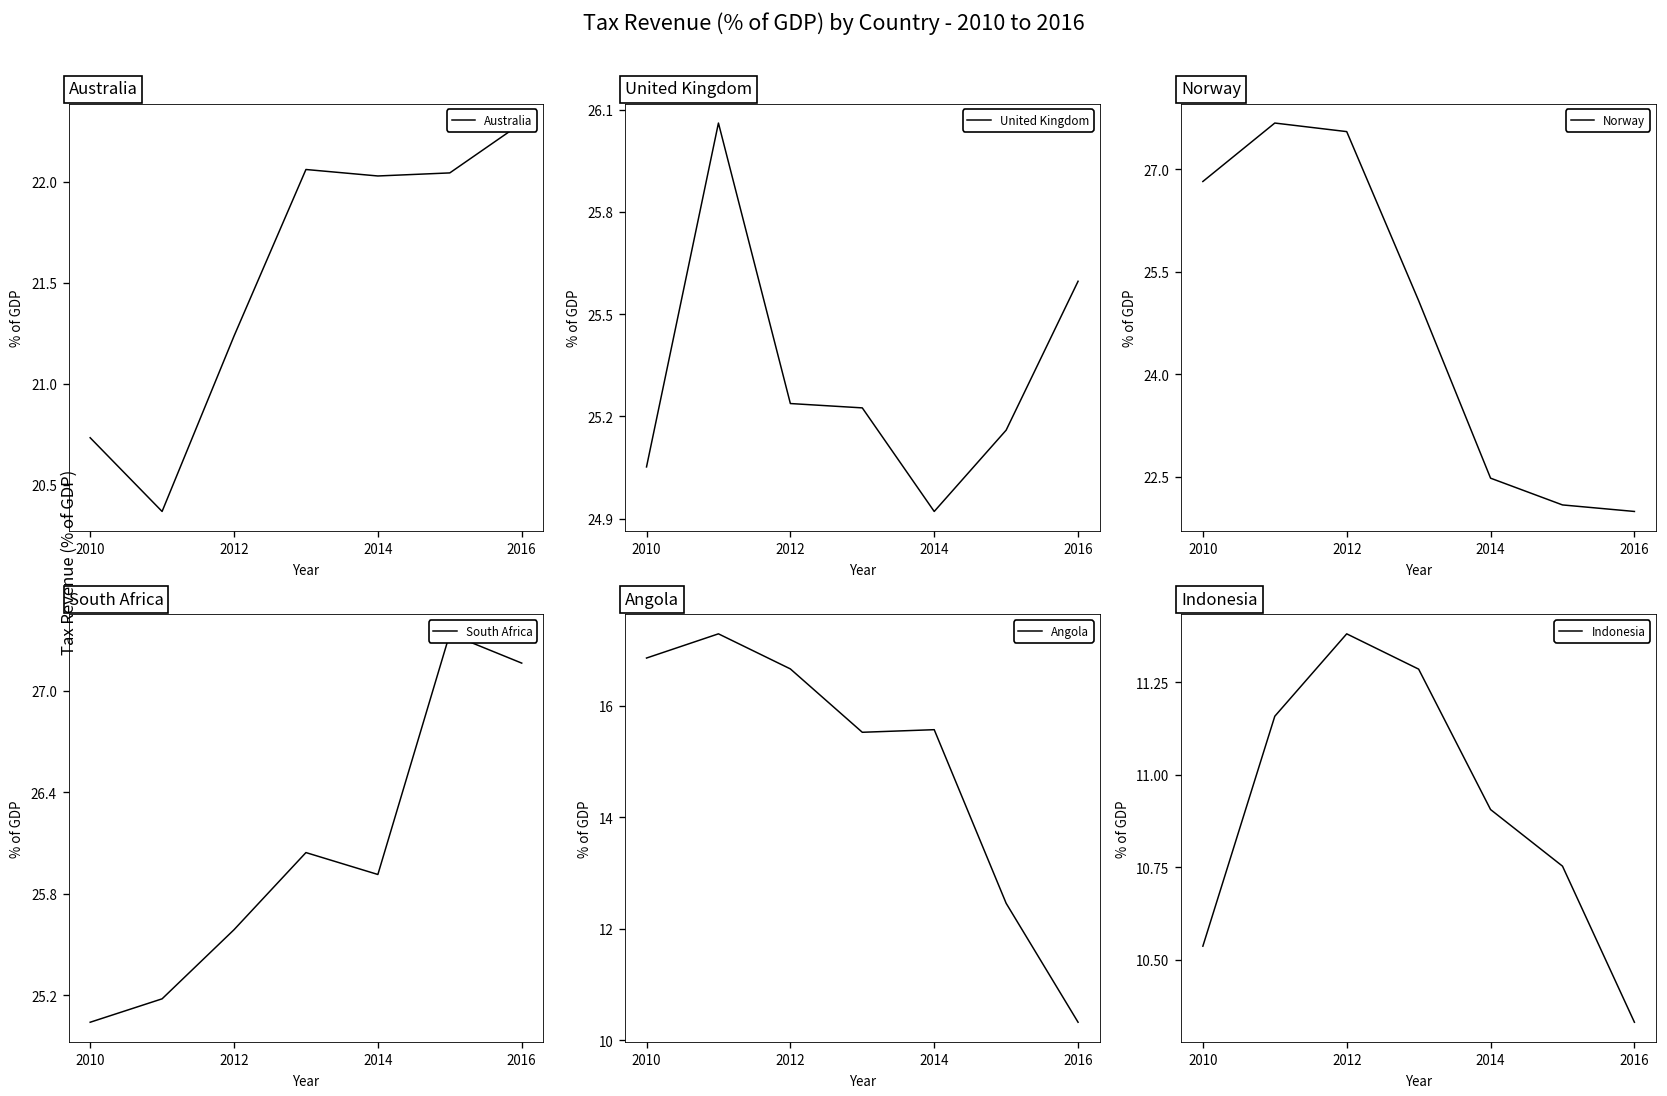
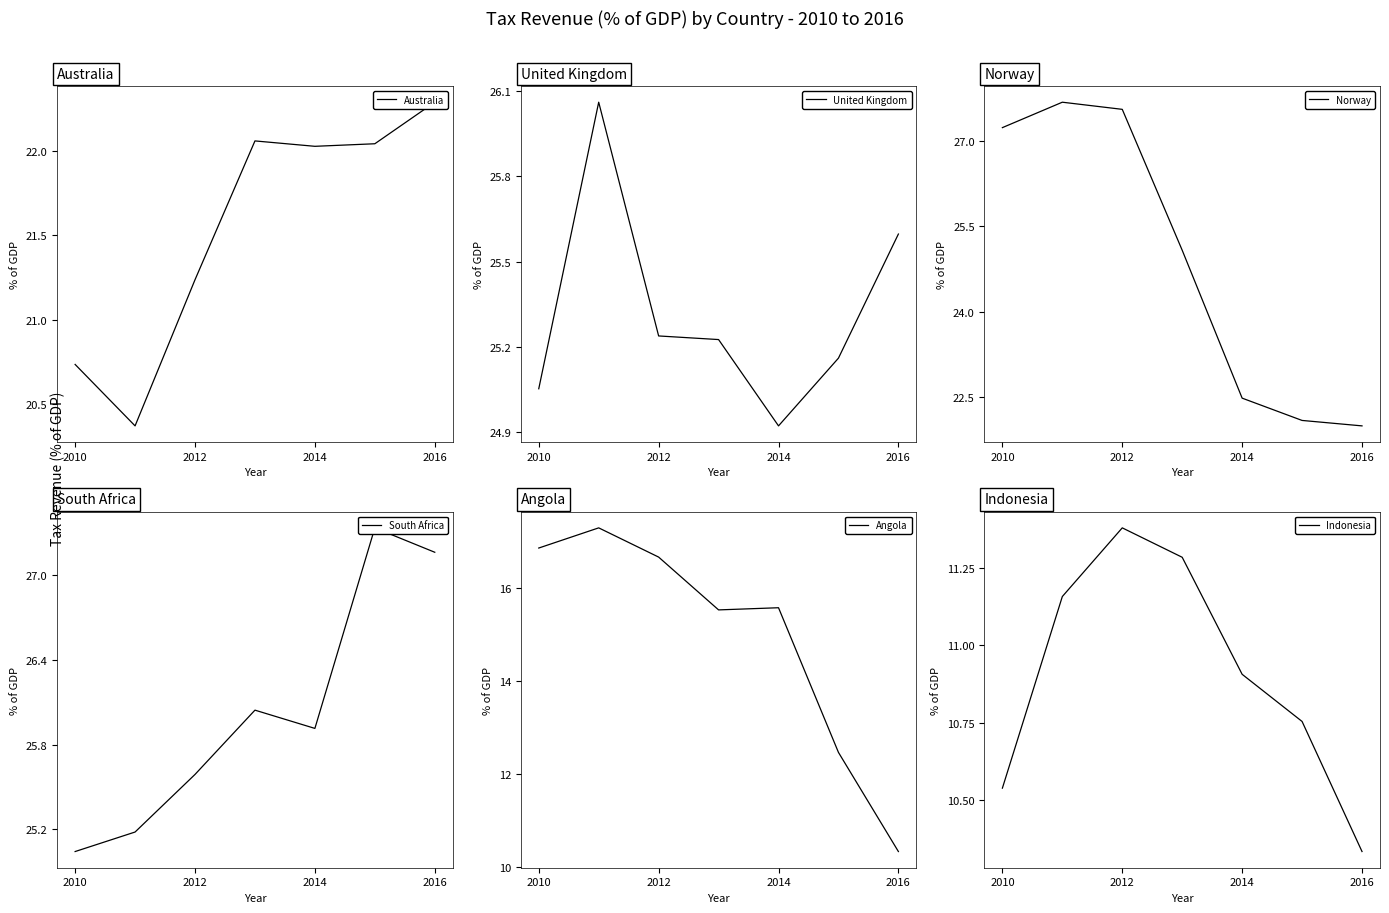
Norway, 2010: 26.8 -> 27.2
